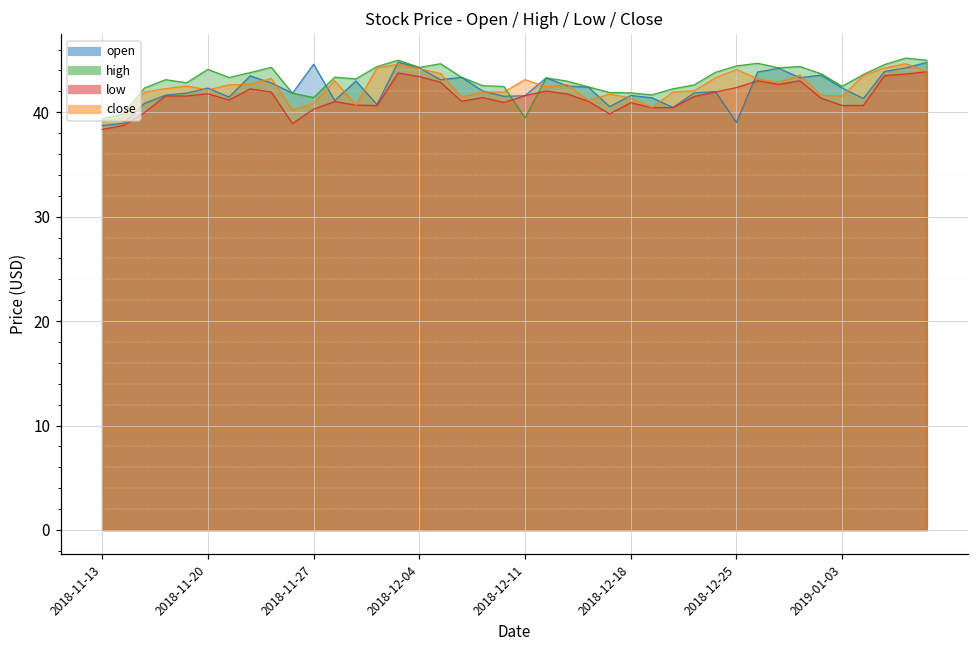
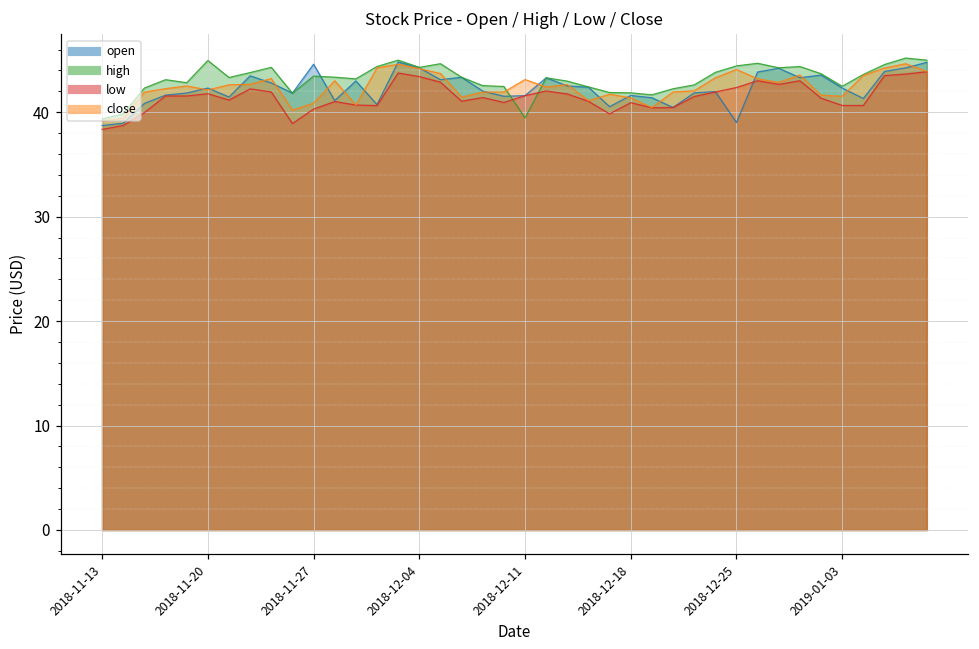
high, 2018-11-20: 44 -> 45
high, 2018-11-27: 41 -> 43
